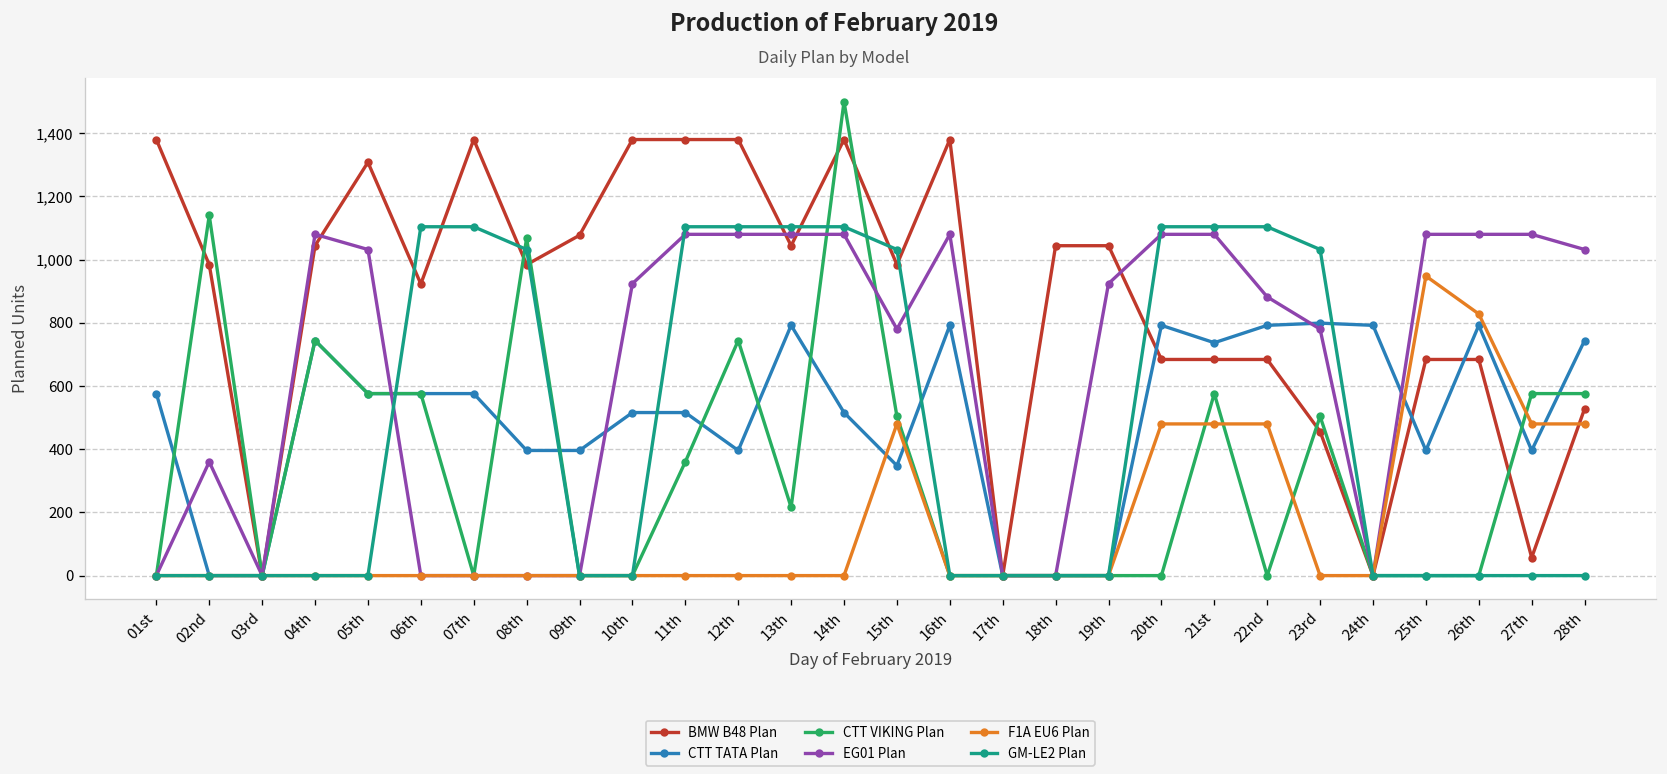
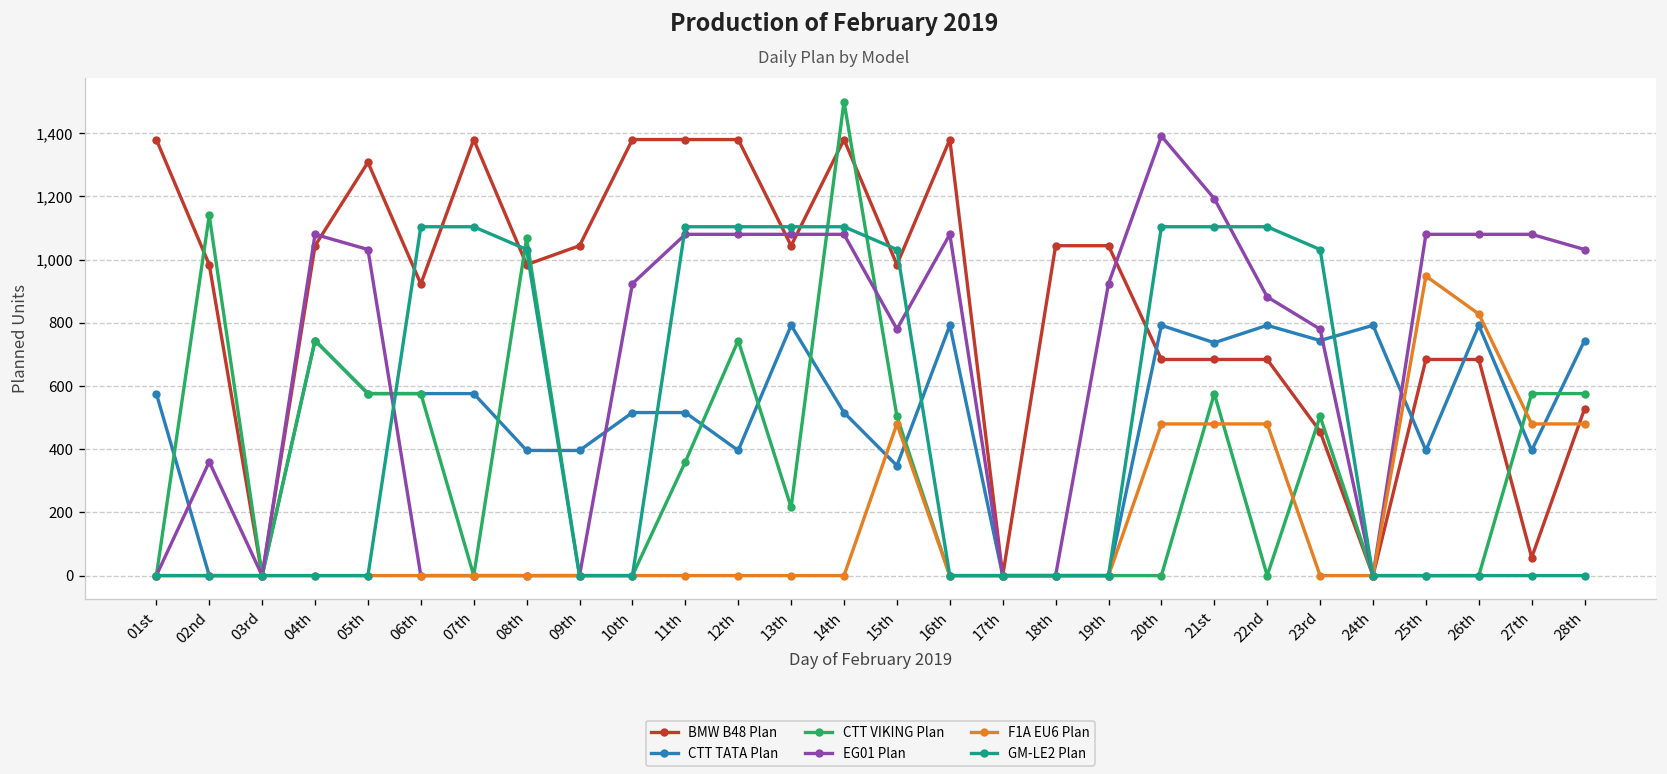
BMW B48 Plan, 09th: 1,080 -> 1,040
EG01 Plan, 20th: 1,080 -> 1,390
EG01 Plan, 21st: 1,080 -> 1,190
CTT TATA Plan, 23rd: 800 -> 740
